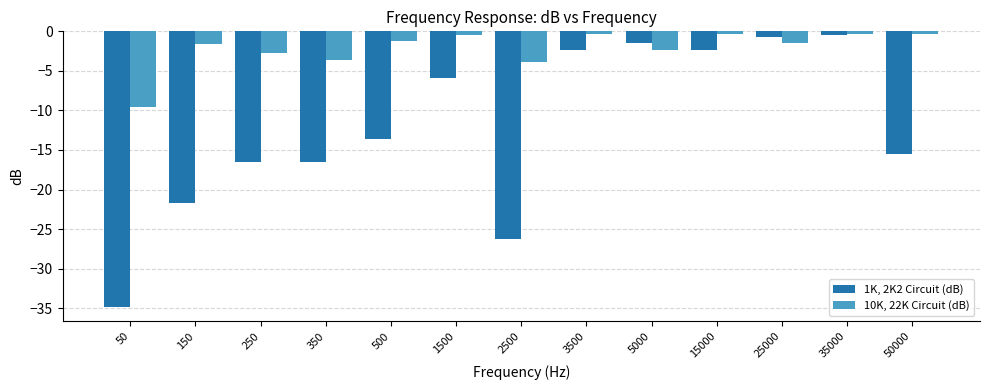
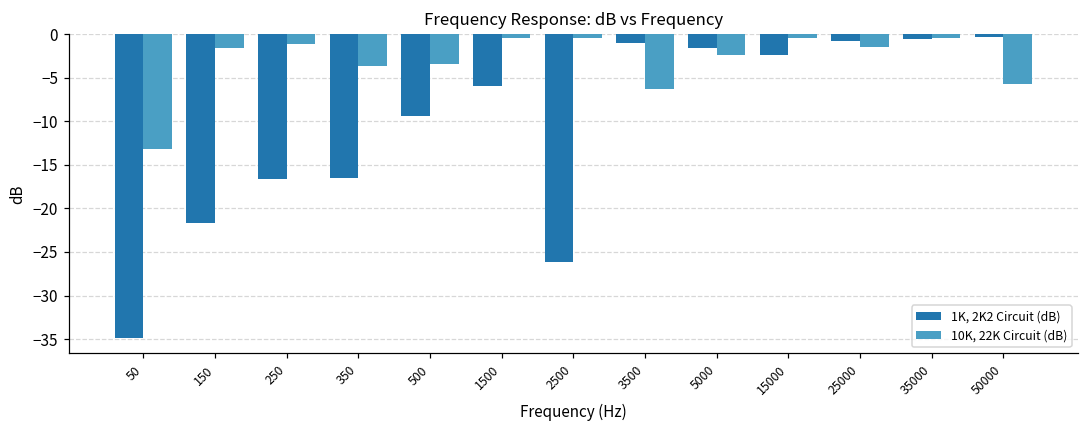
10K, 22K Circuit (dB), 50: -10 -> -13
10K, 22K Circuit (dB), 250: -3 -> -1
1K, 2K2 Circuit (dB), 500: -14 -> -9
10K, 22K Circuit (dB), 500: -1 -> -3
10K, 22K Circuit (dB), 2500: -4 -> 0
1K, 2K2 Circuit (dB), 3500: -2 -> -1
10K, 22K Circuit (dB), 3500: 0 -> -6
1K, 2K2 Circuit (dB), 50000: -15 -> 0
10K, 22K Circuit (dB), 50000: 0 -> -6
